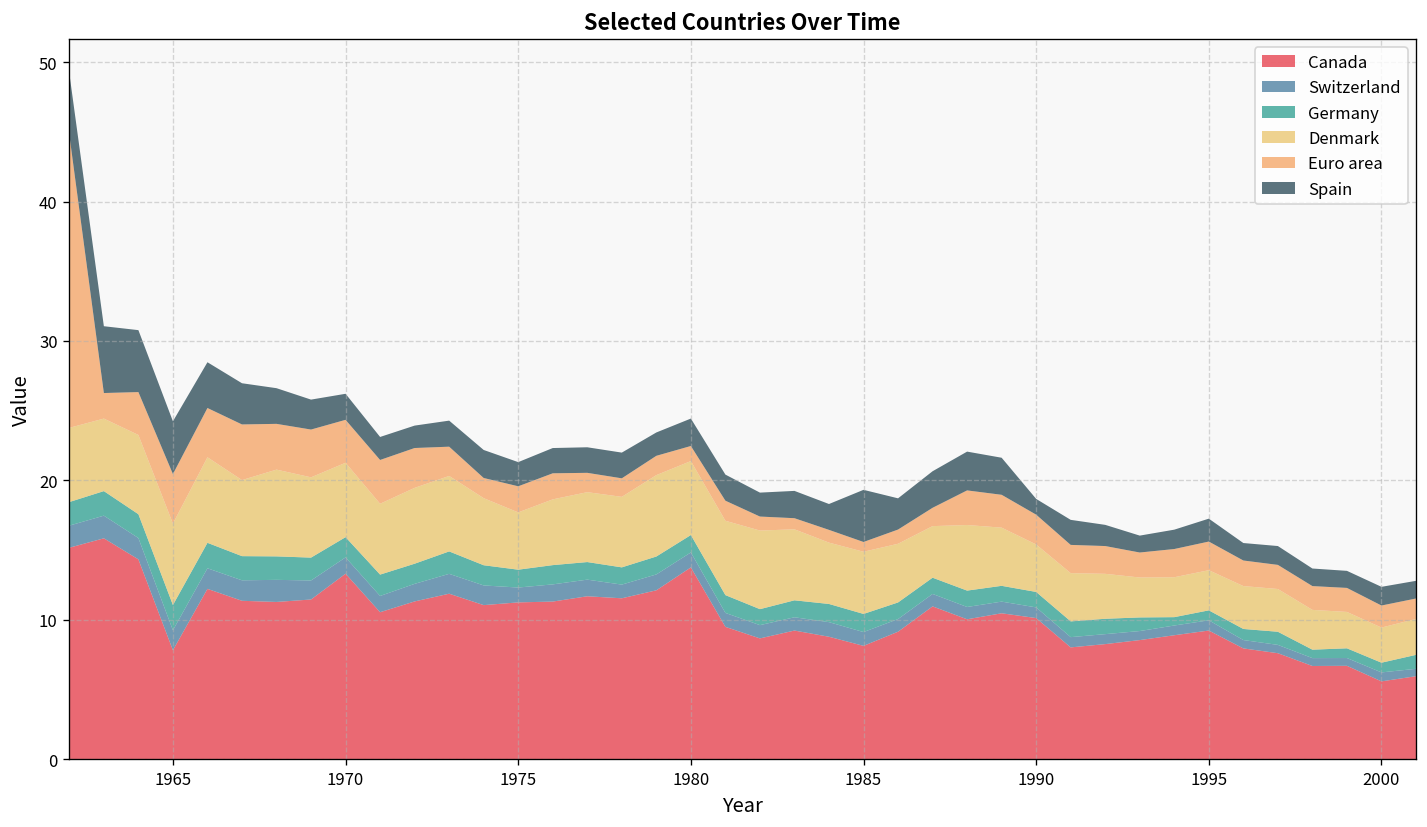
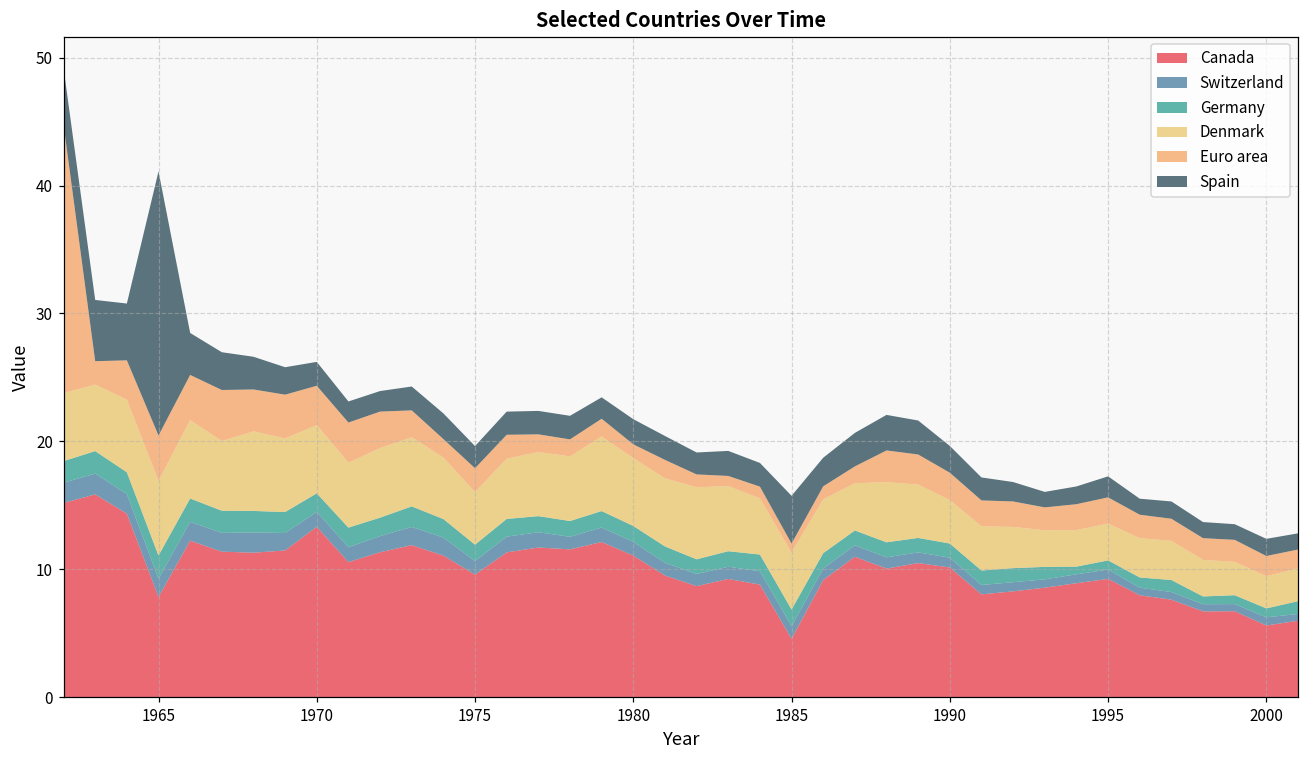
Spain, 1965: 3.8 -> 20.7
Canada, 1975: 11.3 -> 9.6
Canada, 1980: 13.8 -> 11.1
Canada, 1985: 8.1 -> 4.6
Spain, 1990: 1.1 -> 2.1
